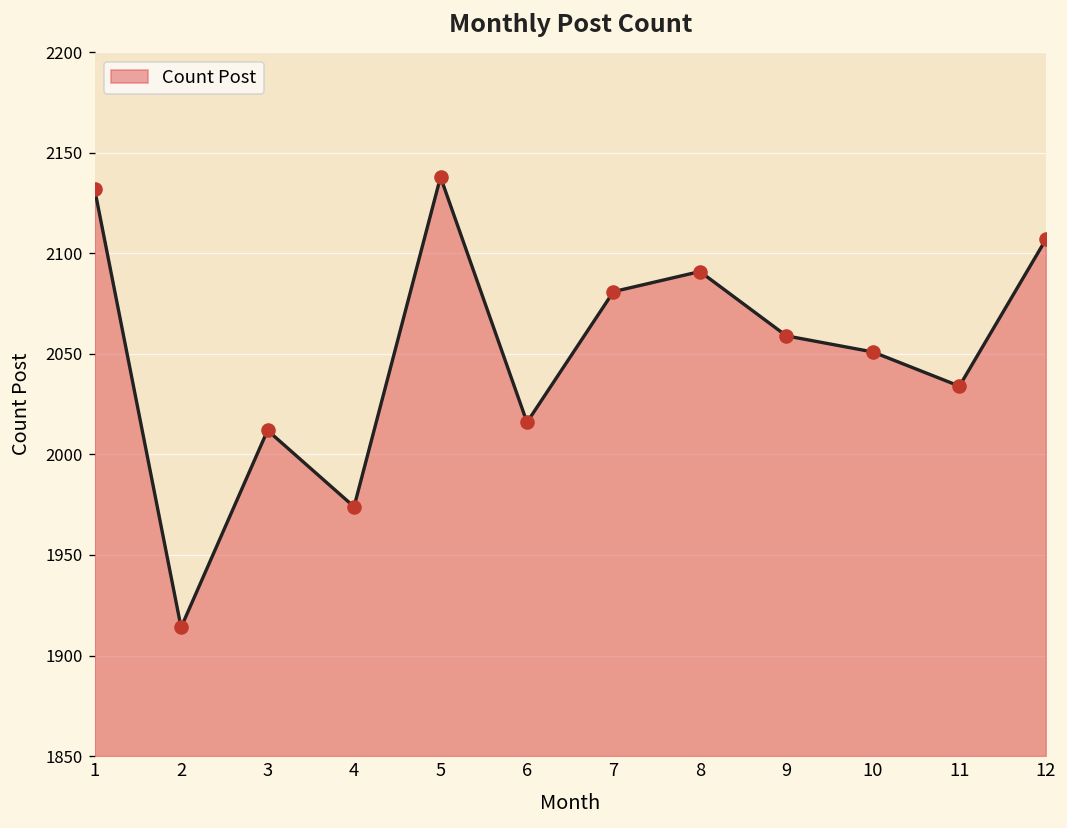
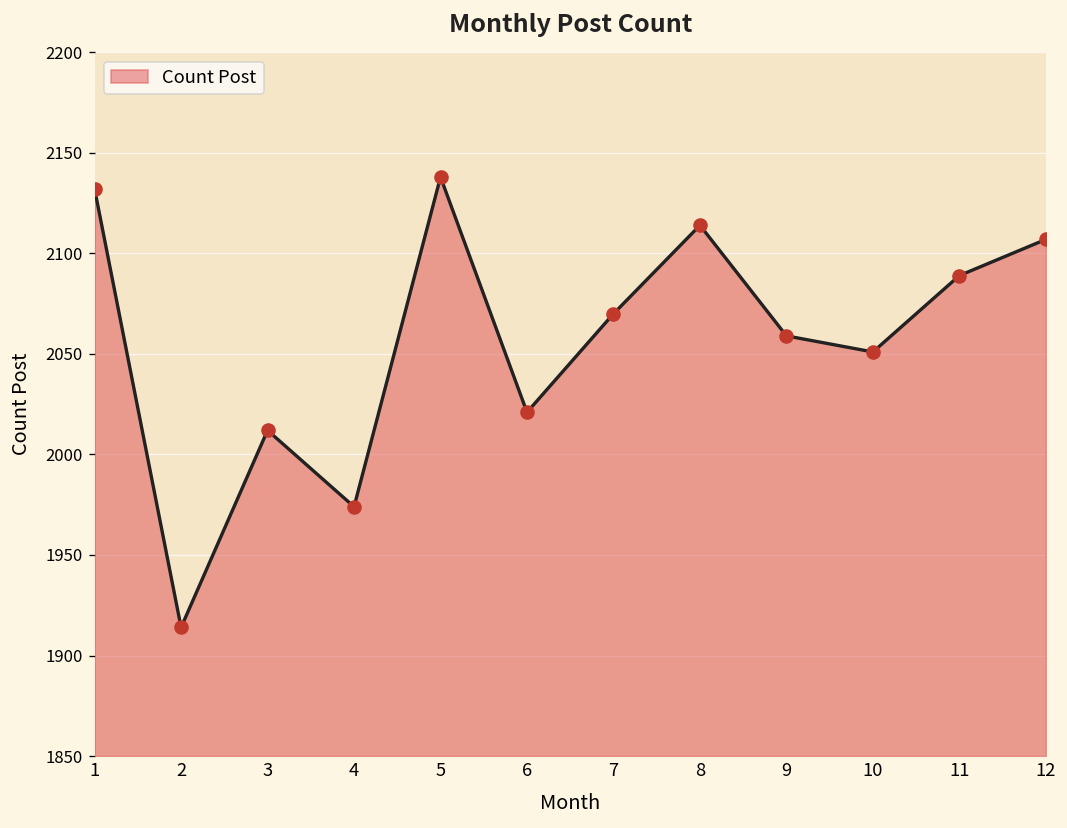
6: 2016 -> 2021
7: 2081 -> 2070
8: 2091 -> 2114
11: 2034 -> 2089
